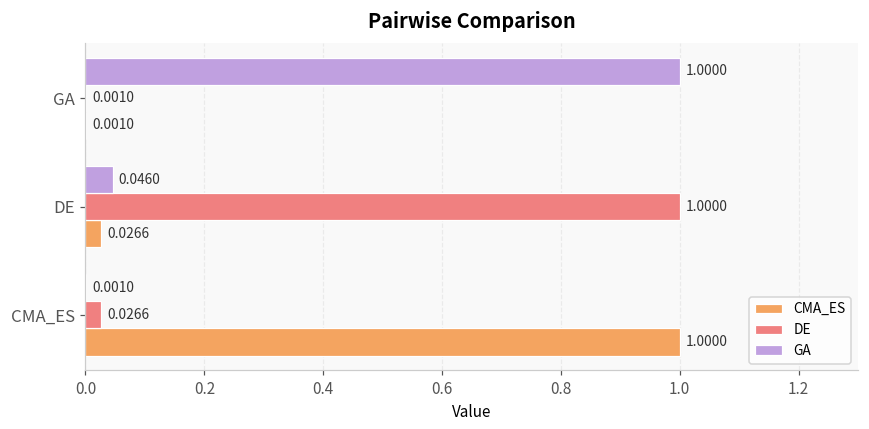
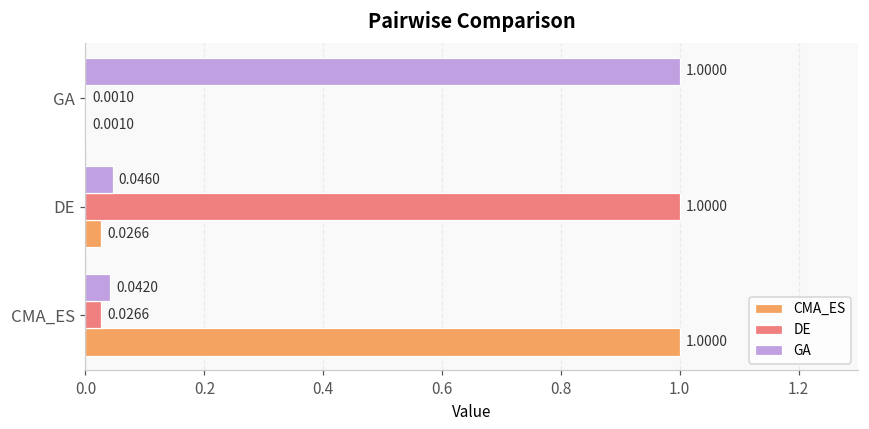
GA, CMA_ES: 0.0010 -> 0.0420
